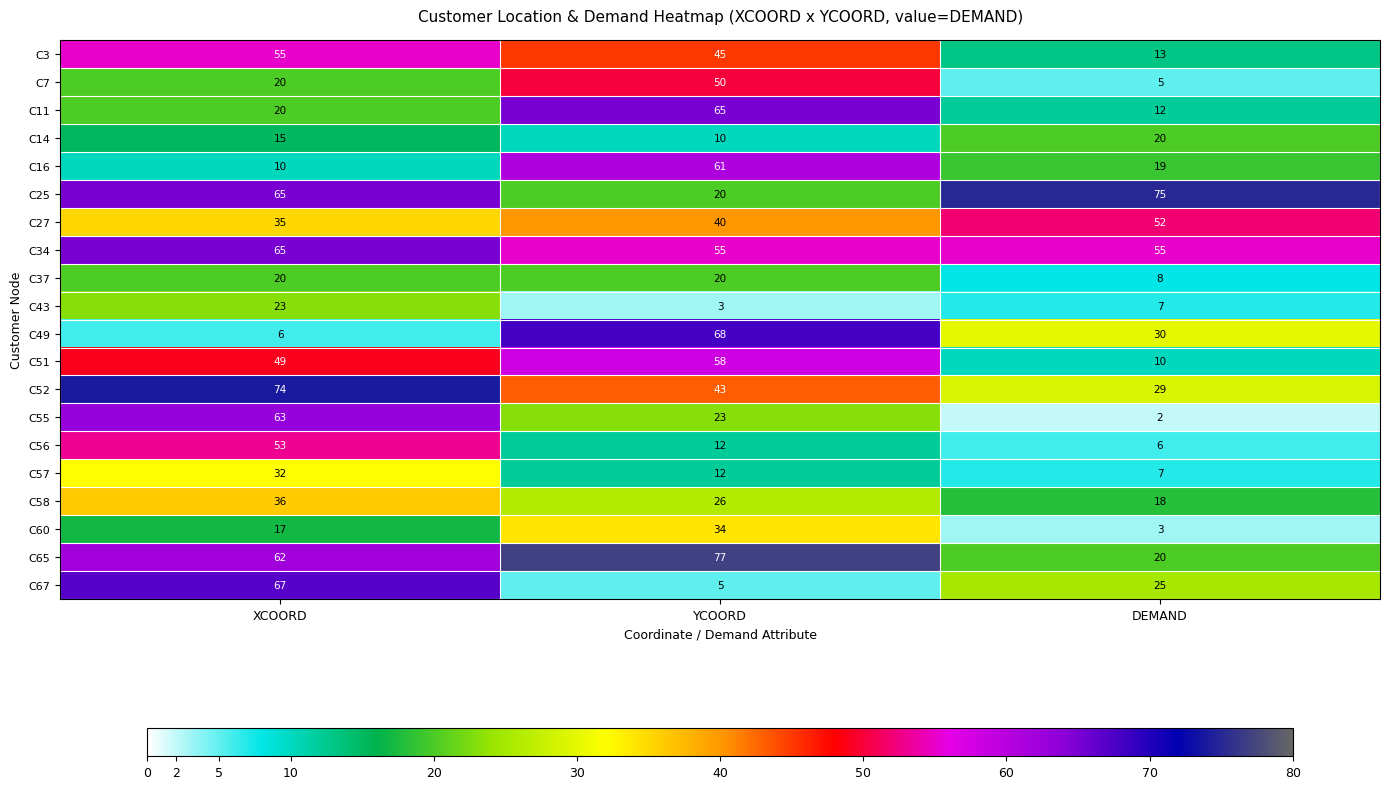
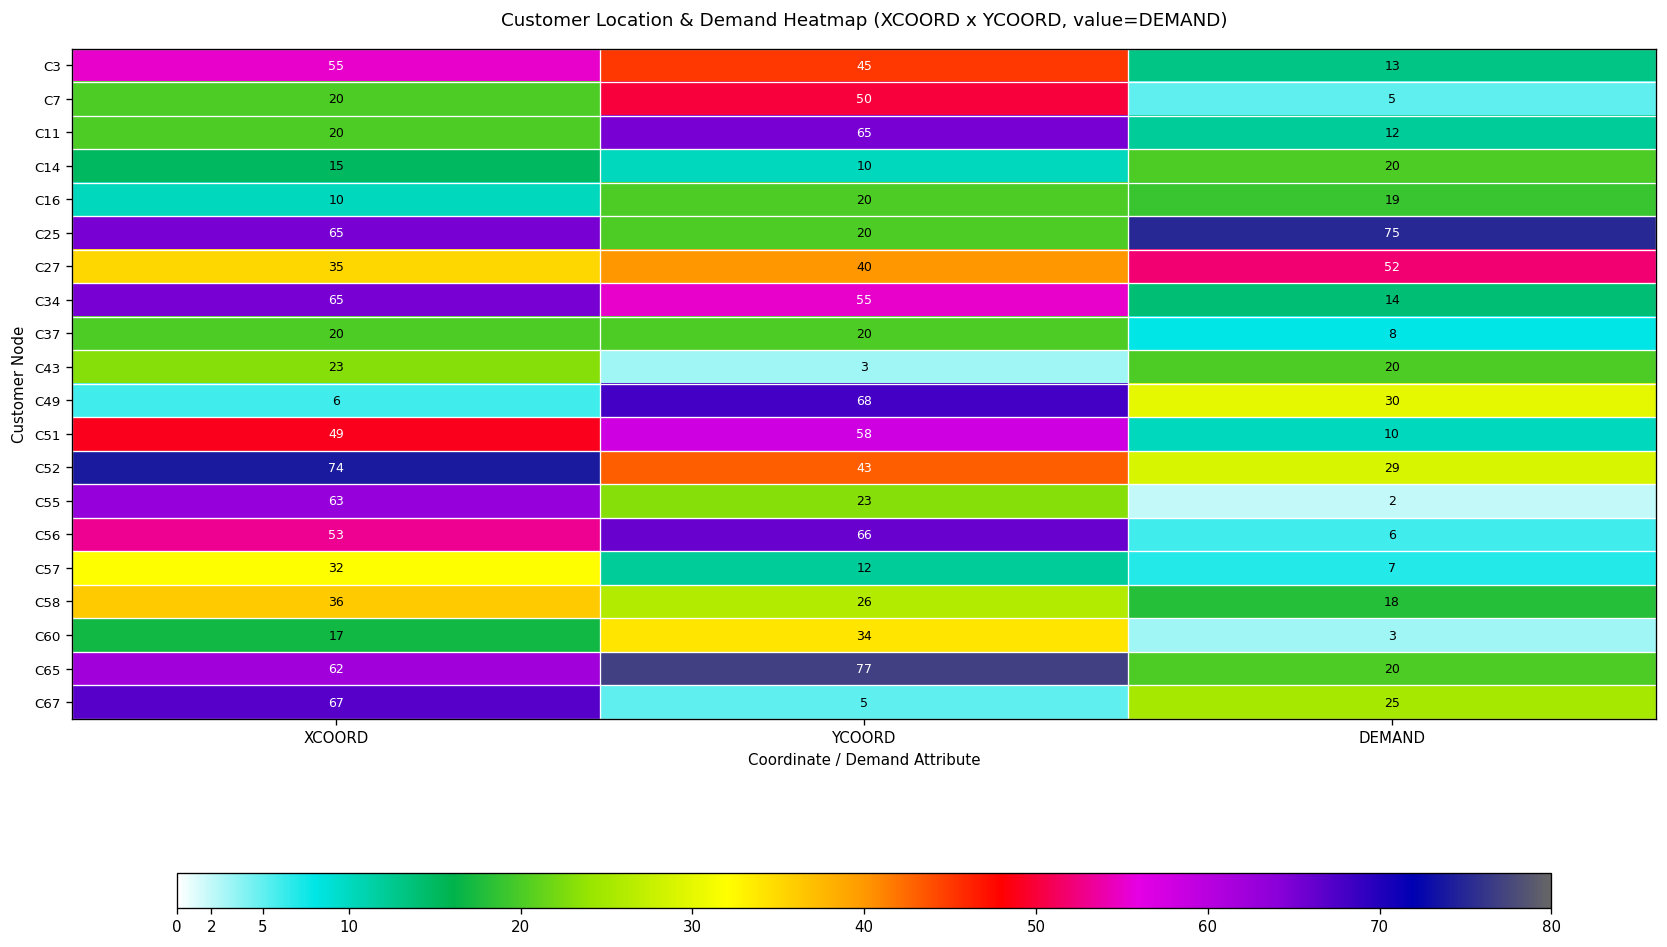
C16, YCOORD: 61 -> 20
C34, DEMAND: 55 -> 14
C43, DEMAND: 7 -> 20
C56, YCOORD: 12 -> 66
